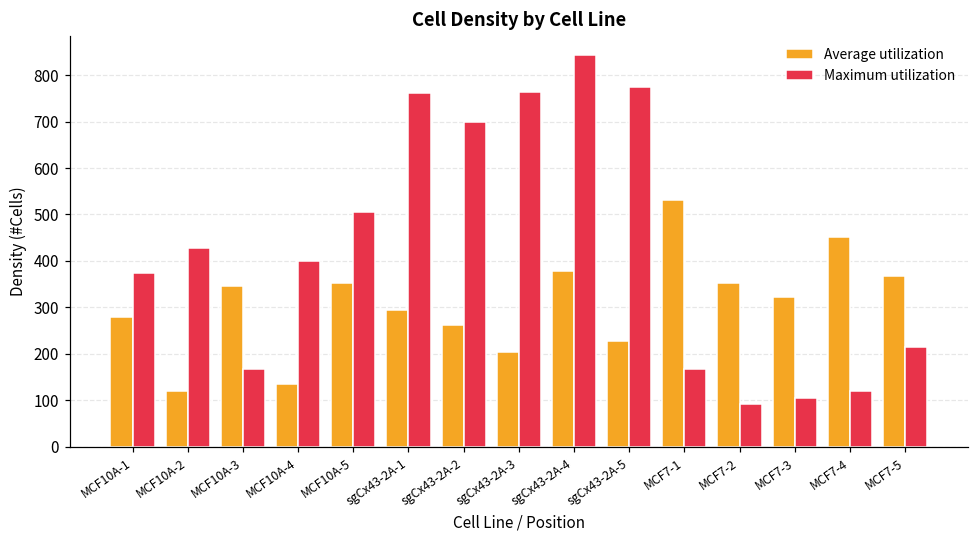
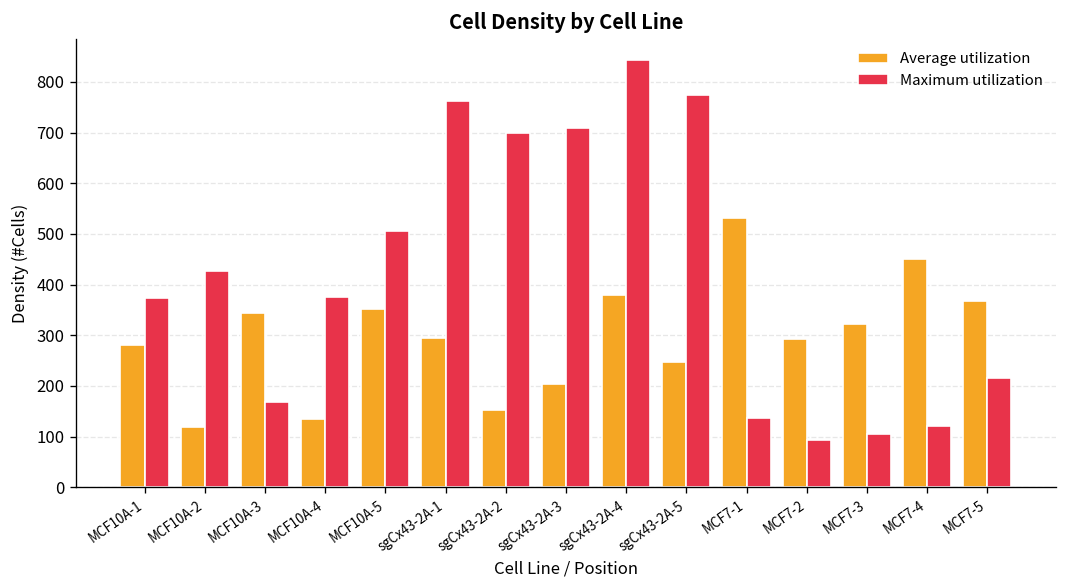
Maximum utilization, MCF10A-4: 400 -> 380
Average utilization, sgCx43-2A-2: 260 -> 150
Maximum utilization, sgCx43-2A-3: 760 -> 710
Average utilization, sgCx43-2A-5: 230 -> 250
Maximum utilization, MCF7-1: 170 -> 140
Average utilization, MCF7-2: 350 -> 290
